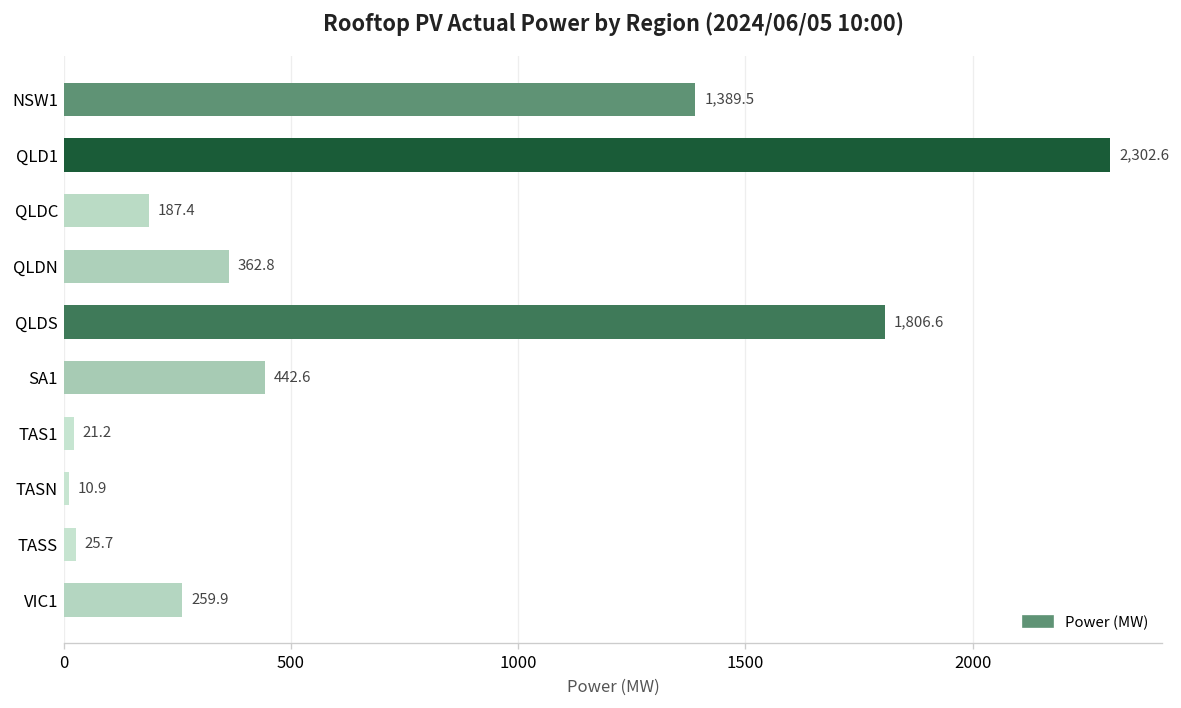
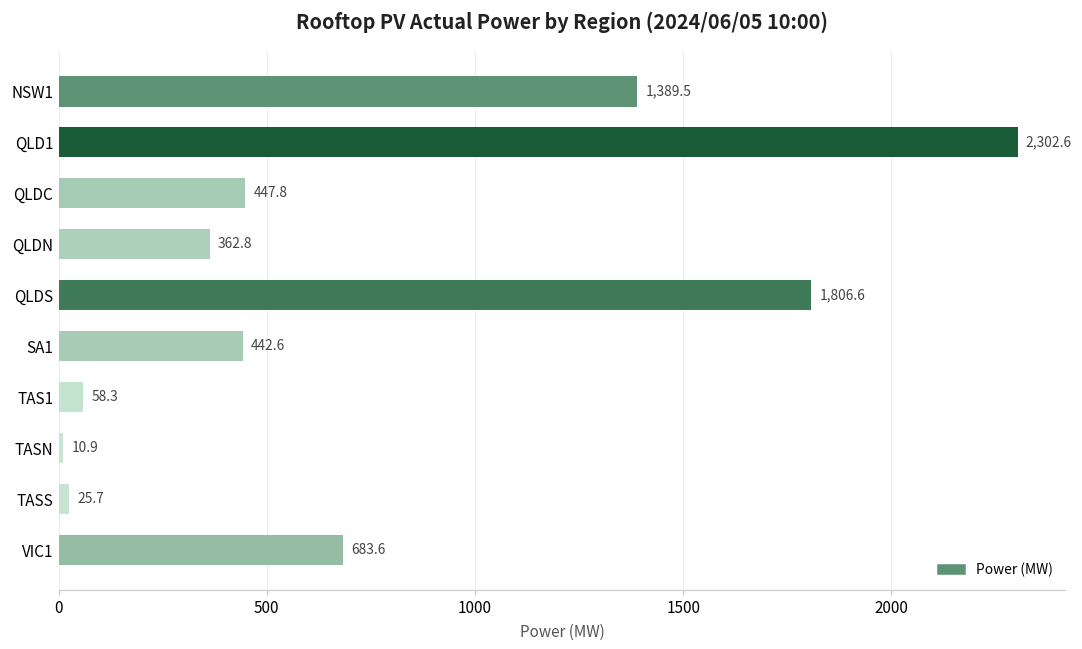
QLDC: 187.4 -> 447.8
TAS1: 21.2 -> 58.3
VIC1: 259.9 -> 683.6
